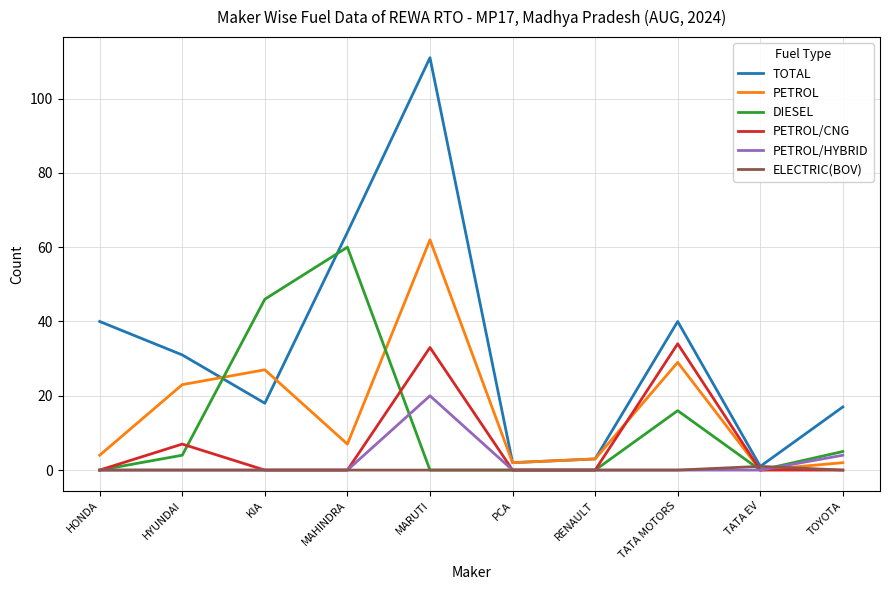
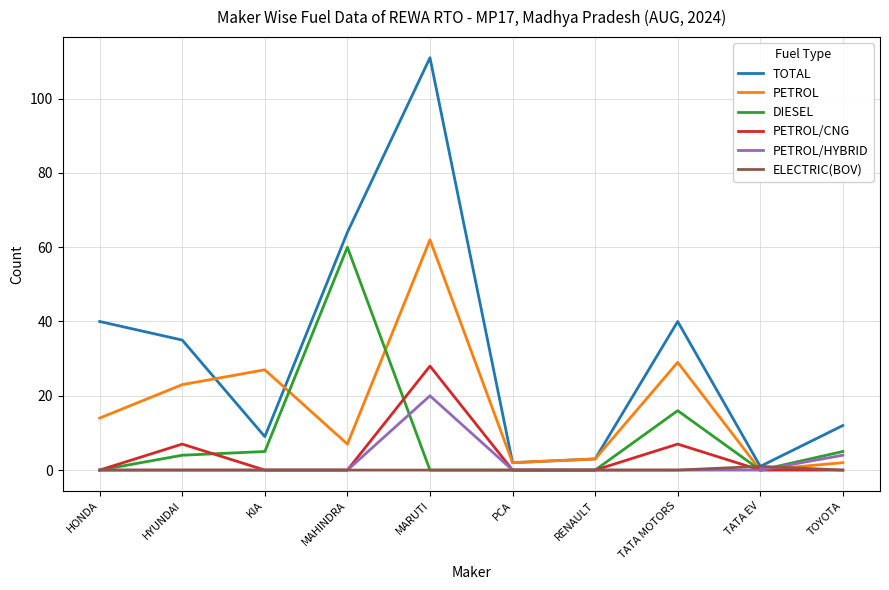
PETROL, HONDA: 4 -> 14
TOTAL, HYUNDAI: 31 -> 35
TOTAL, KIA: 18 -> 9
DIESEL, KIA: 46 -> 5
PETROL/CNG, MARUTI: 33 -> 28
PETROL/CNG, TATA MOTORS: 34 -> 7
TOTAL, TOYOTA: 17 -> 12
